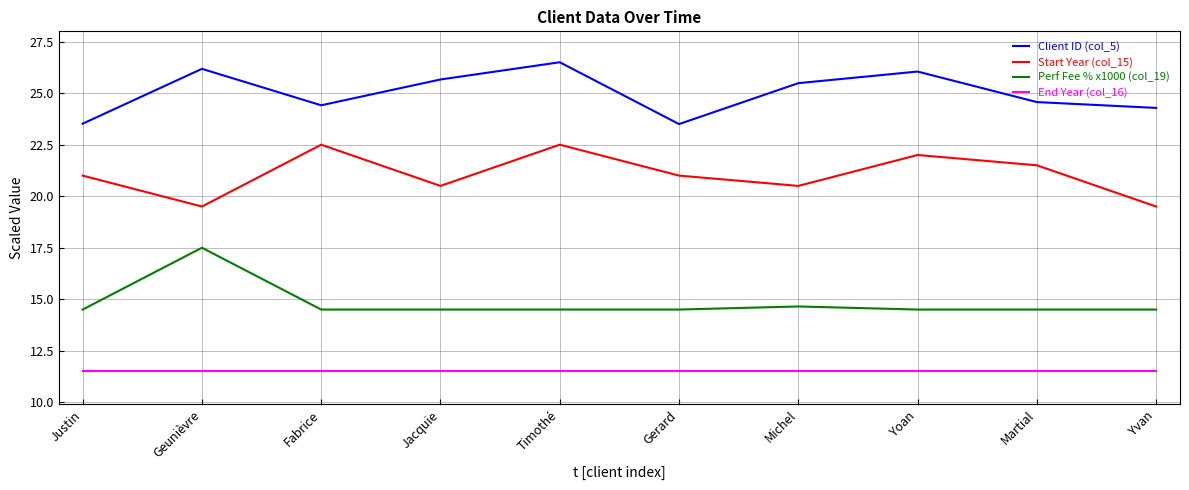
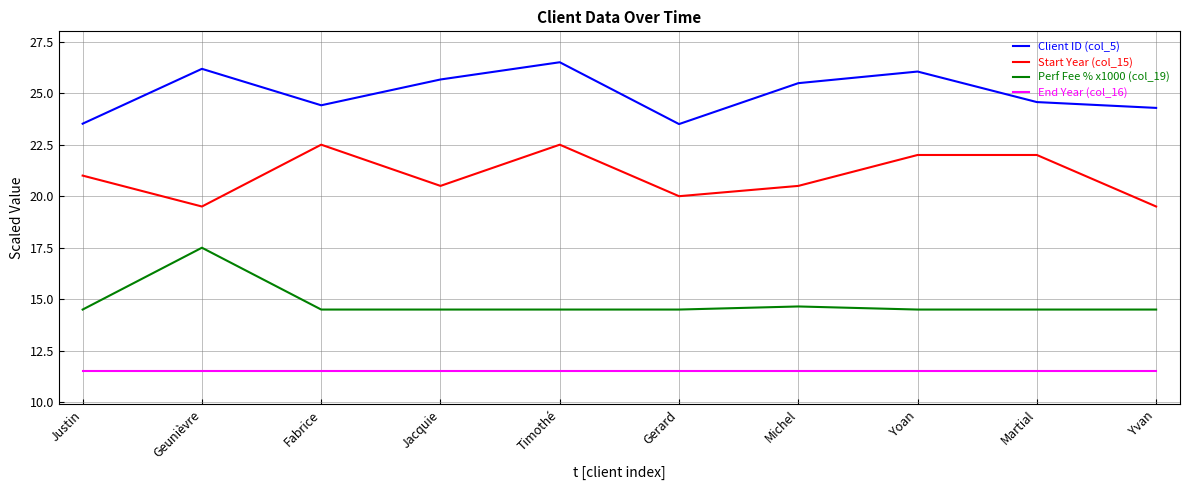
Start Year (col_15), Gerard: 21.0 -> 20.0
Start Year (col_15), Martial: 21.5 -> 22.0
